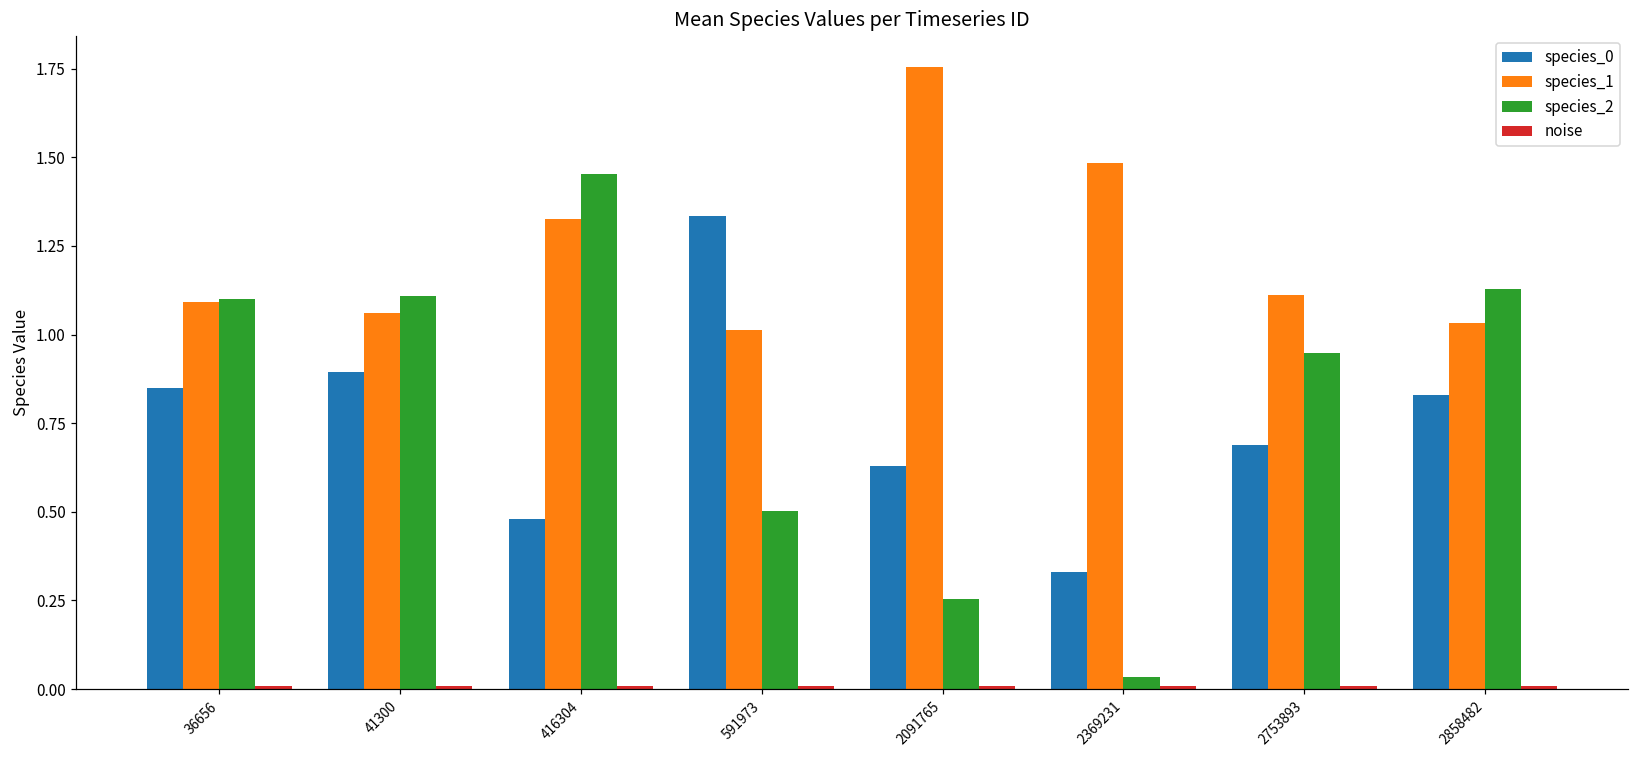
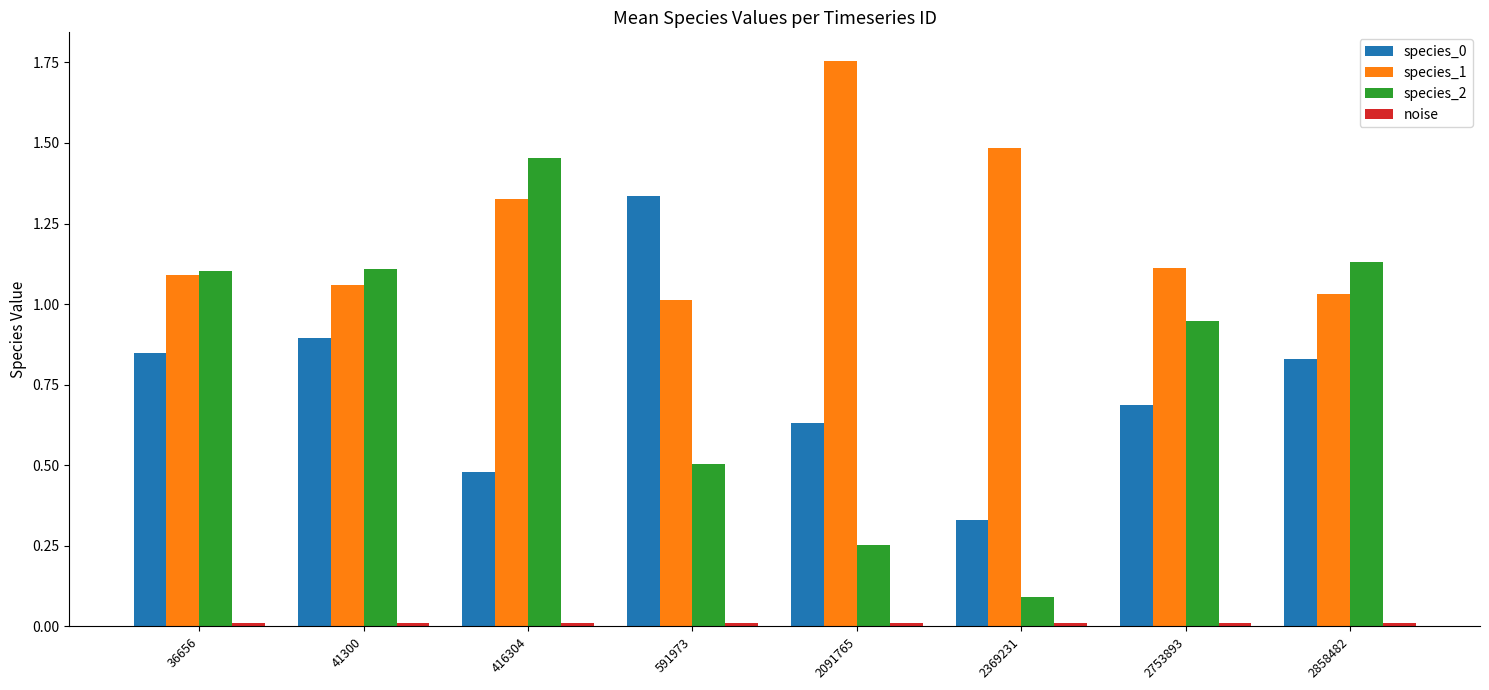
species_2, 2369231: 0.03 -> 0.09
